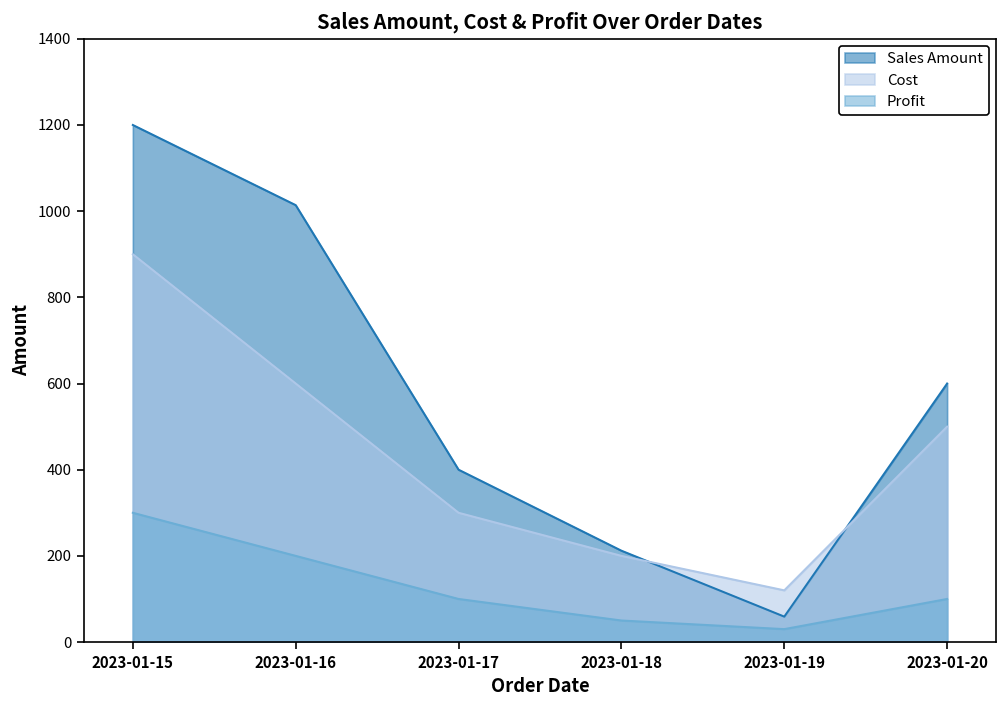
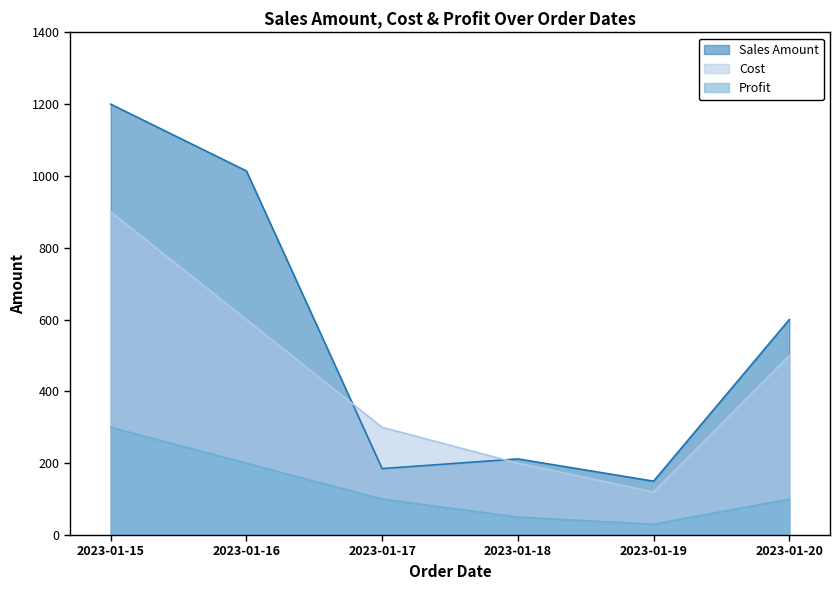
Sales Amount, 2023-01-17: 400 -> 190
Sales Amount, 2023-01-19: 60 -> 150
